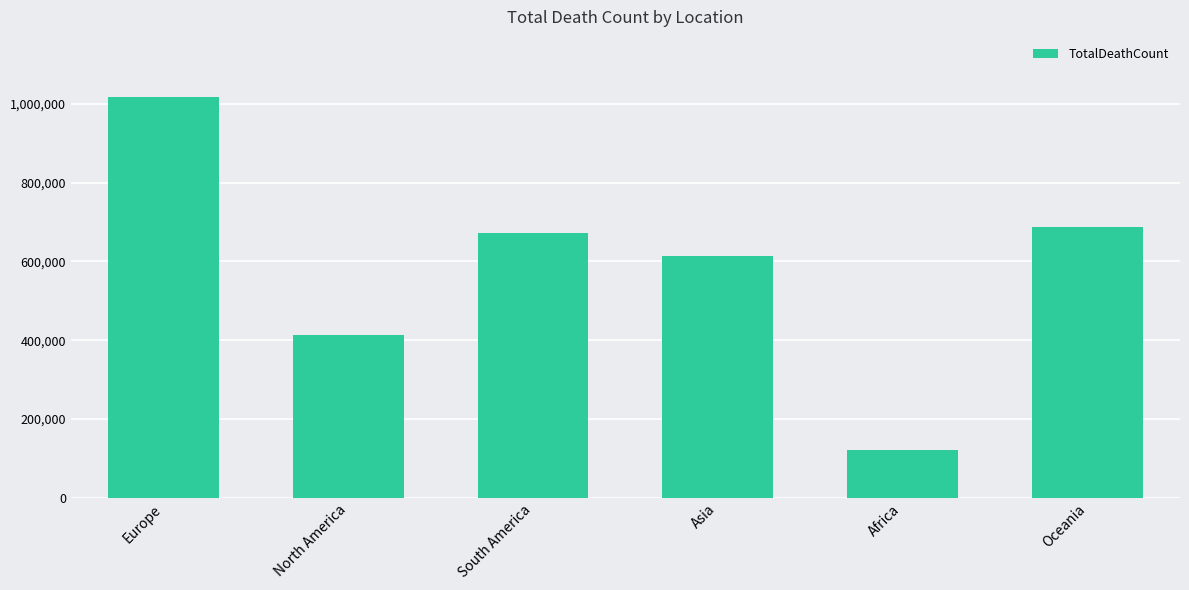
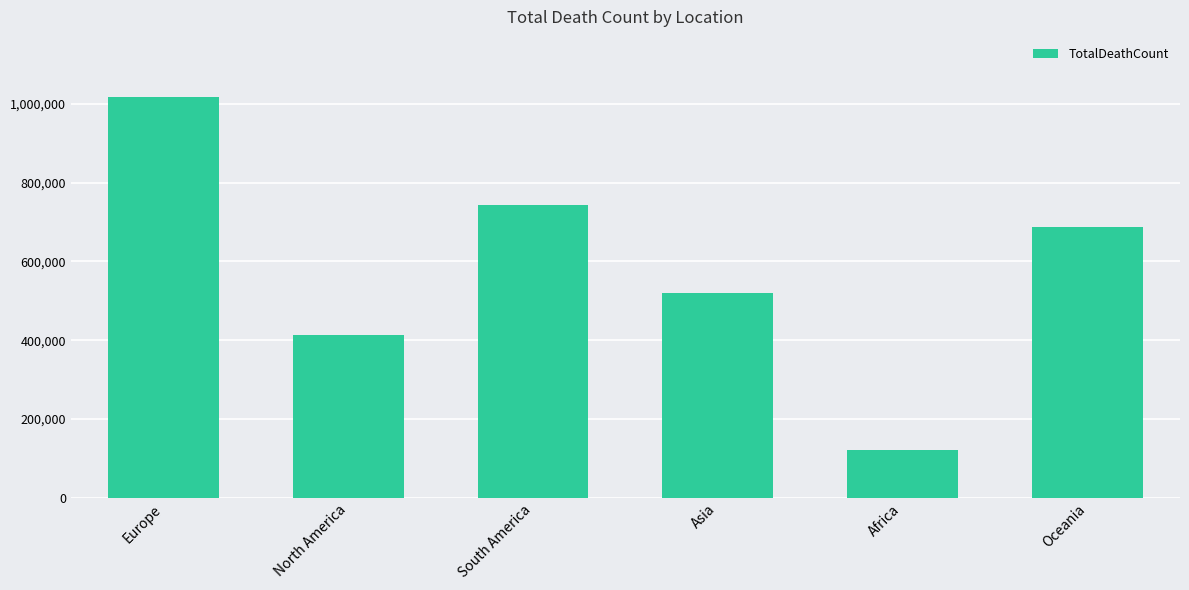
South America: 670,000 -> 740,000
Asia: 610,000 -> 520,000
